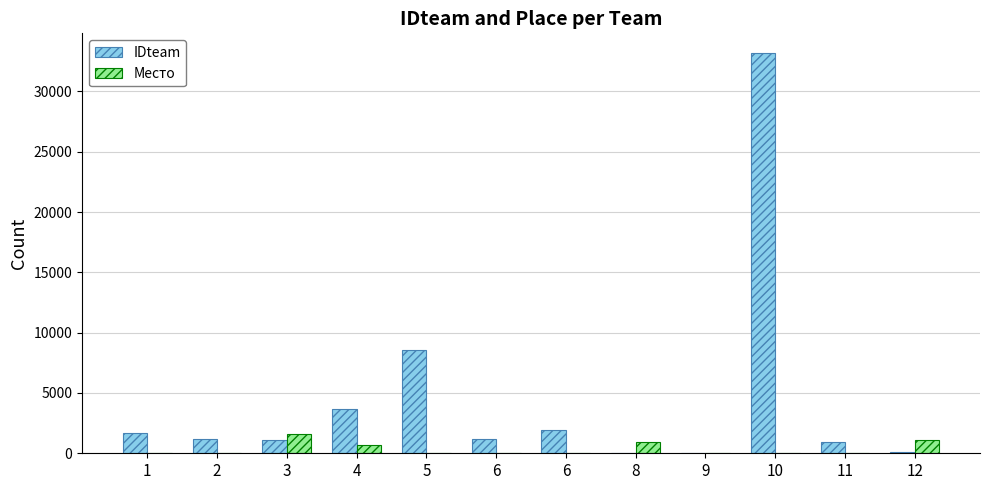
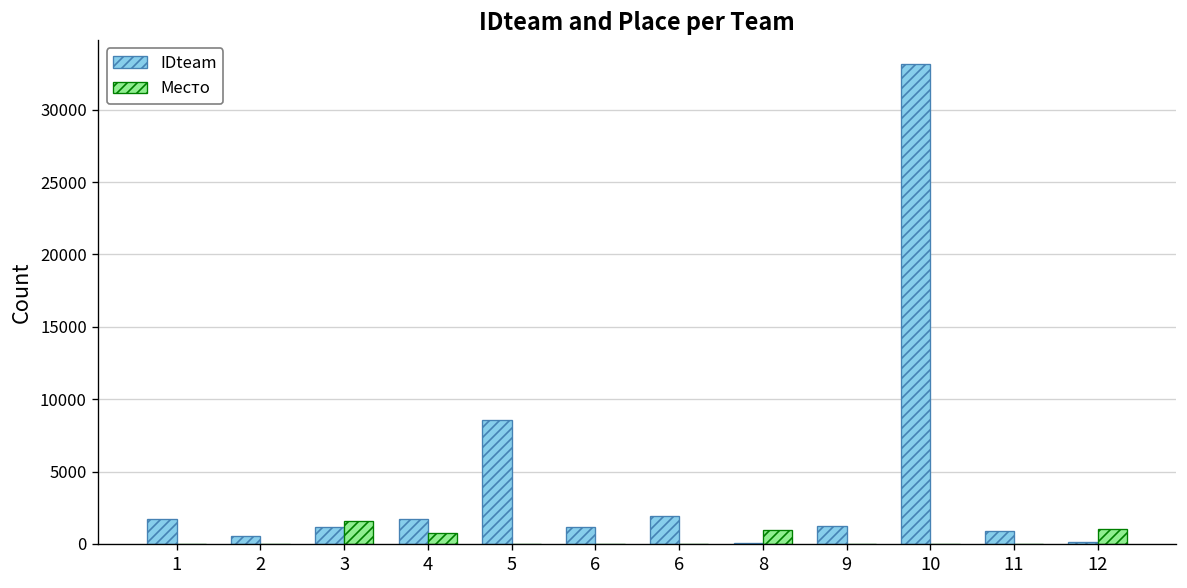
IDteam, 2: 1200 -> 500
IDteam, 4: 3700 -> 1700
IDteam, 9: 0 -> 1200
